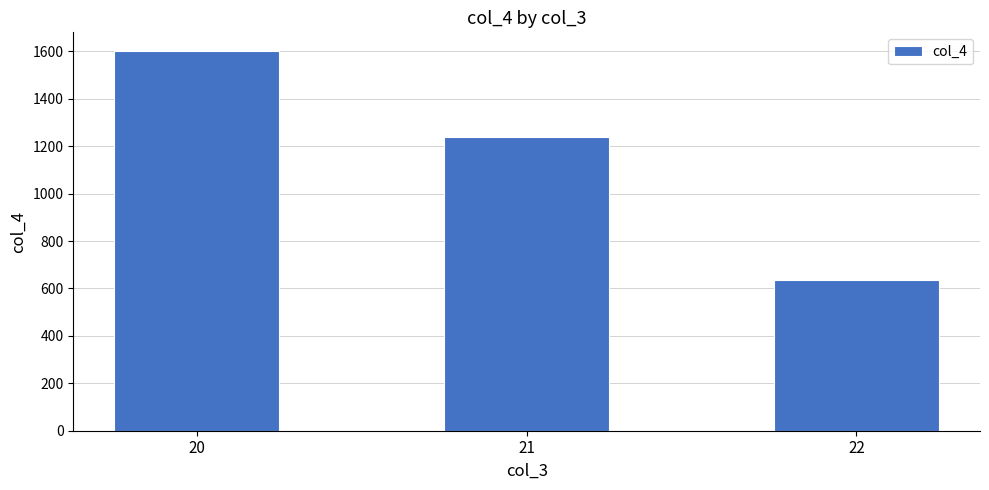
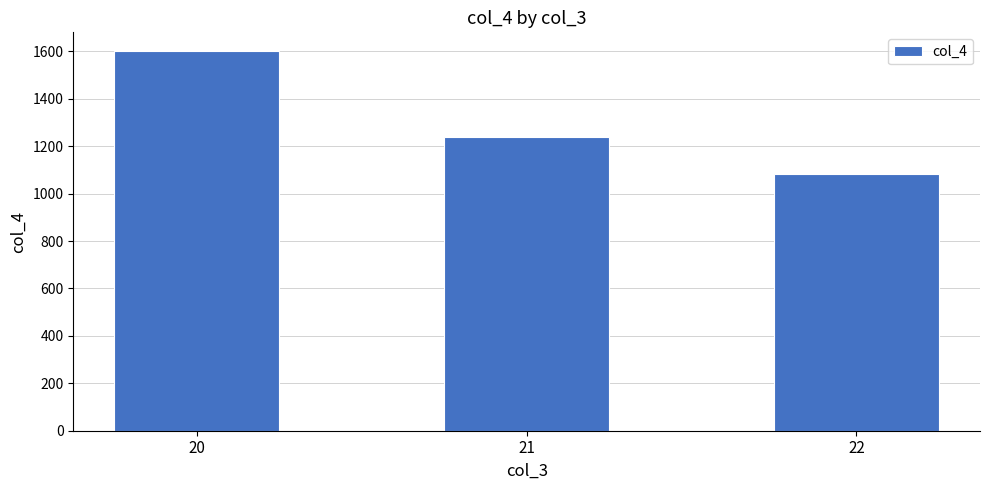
22: 640 -> 1080
